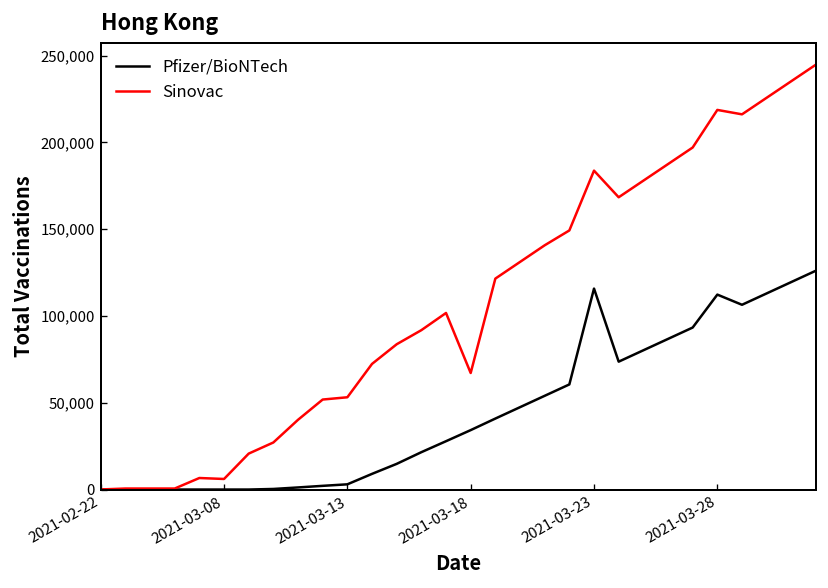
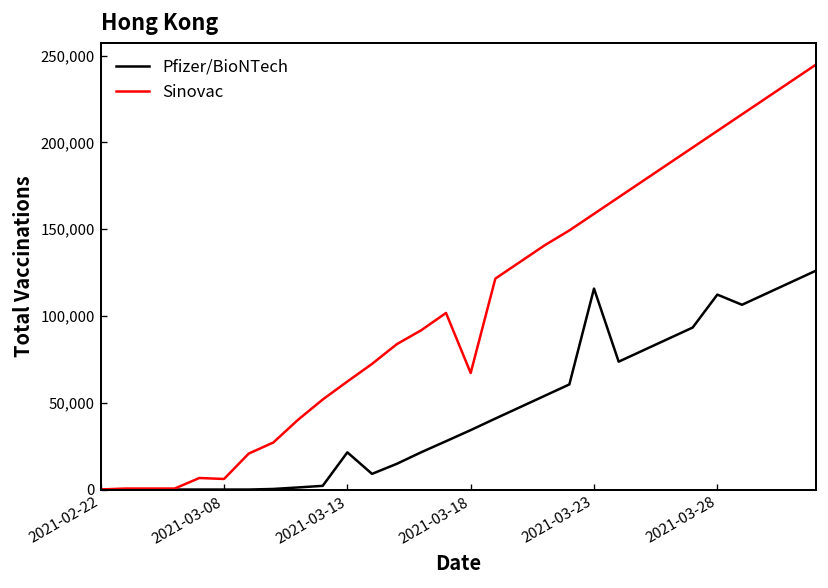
Pfizer/BioNTech, 2021-03-13: 3,000 -> 21,000
Sinovac, 2021-03-13: 53,000 -> 62,000
Sinovac, 2021-03-23: 184,000 -> 159,000
Sinovac, 2021-03-28: 219,000 -> 207,000
